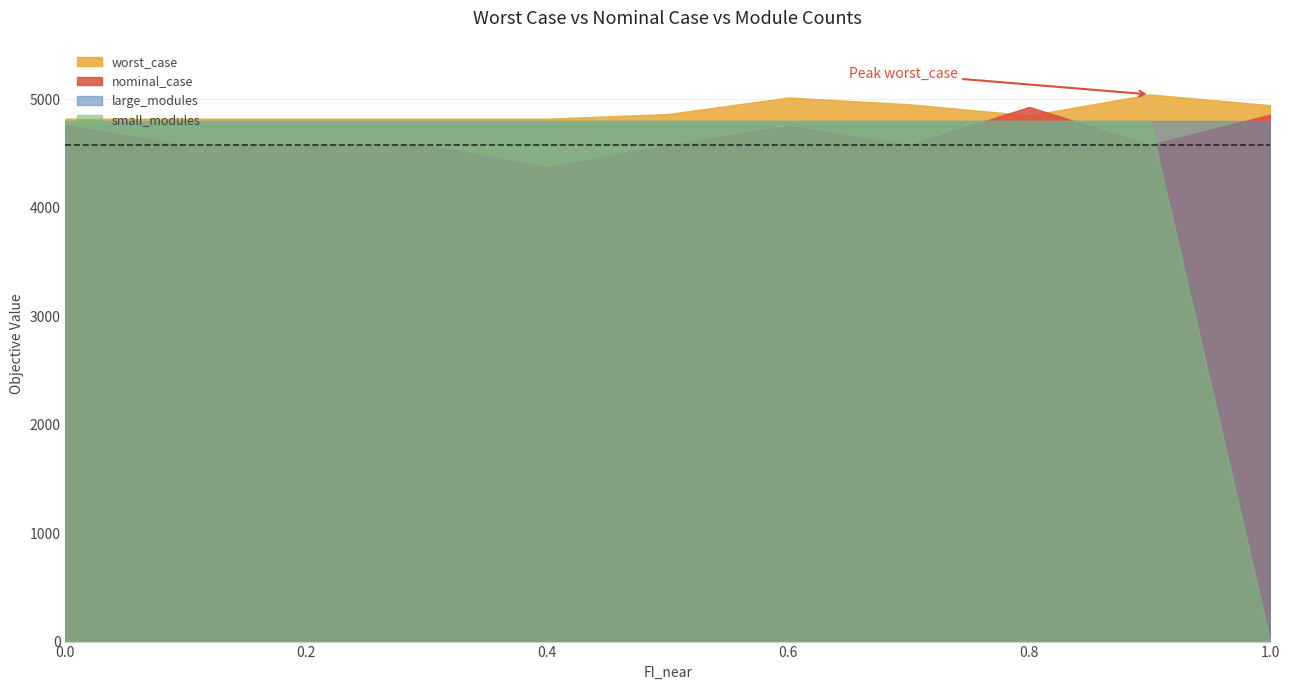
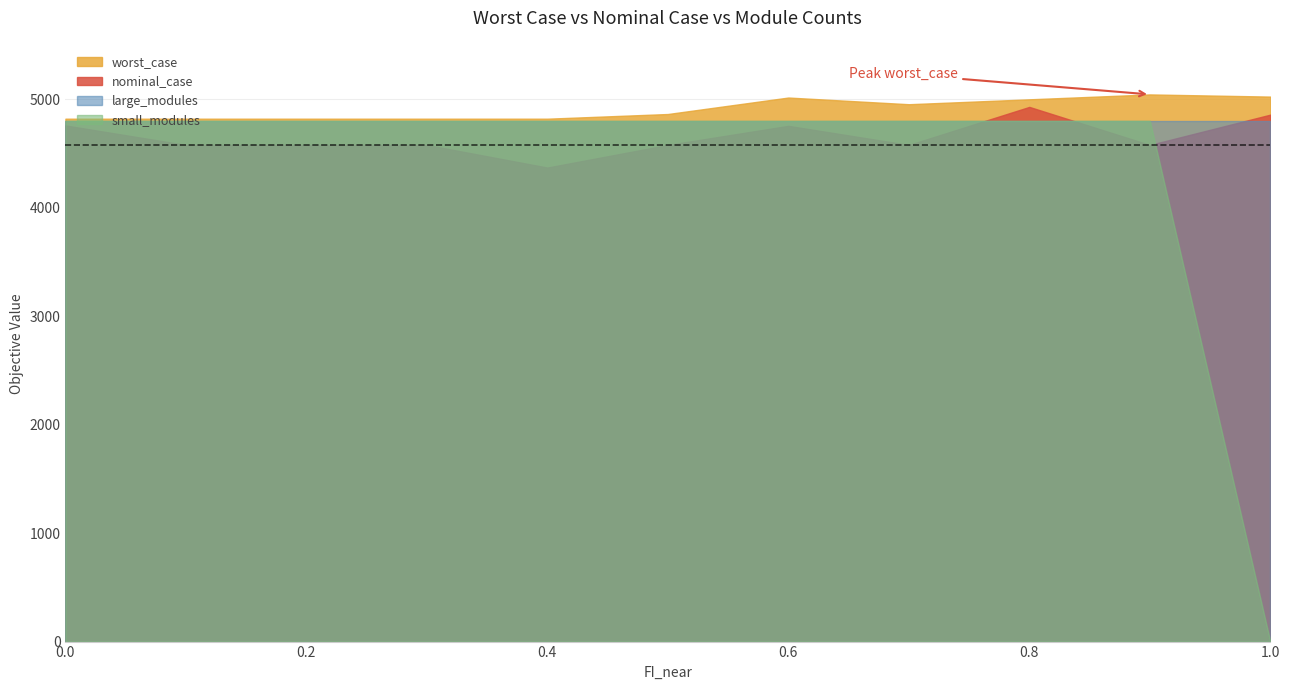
worst_case, 0.8: 4850 -> 5000
worst_case, 1.0: 4940 -> 5020
